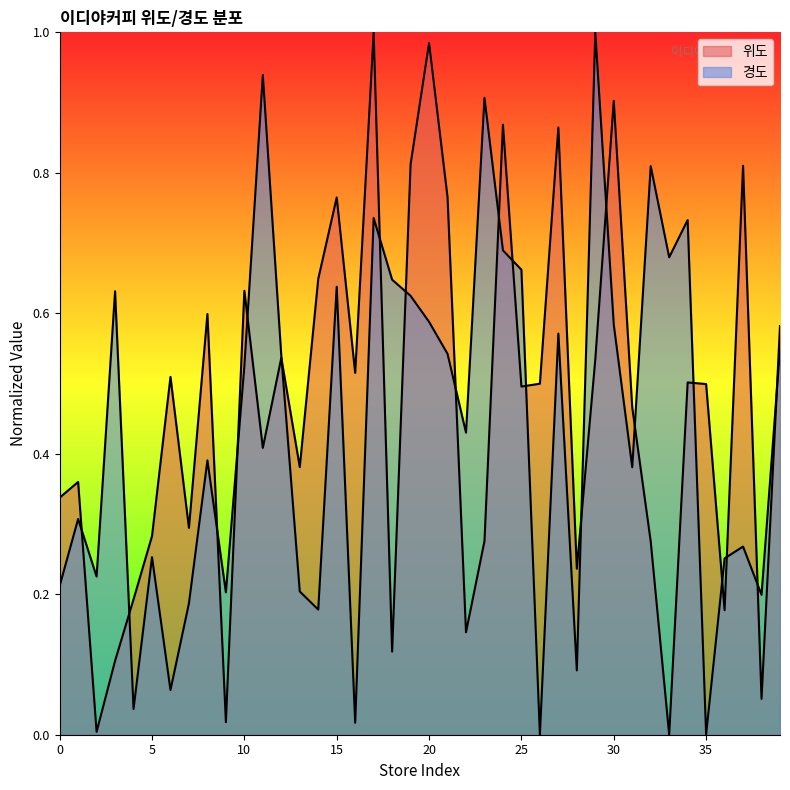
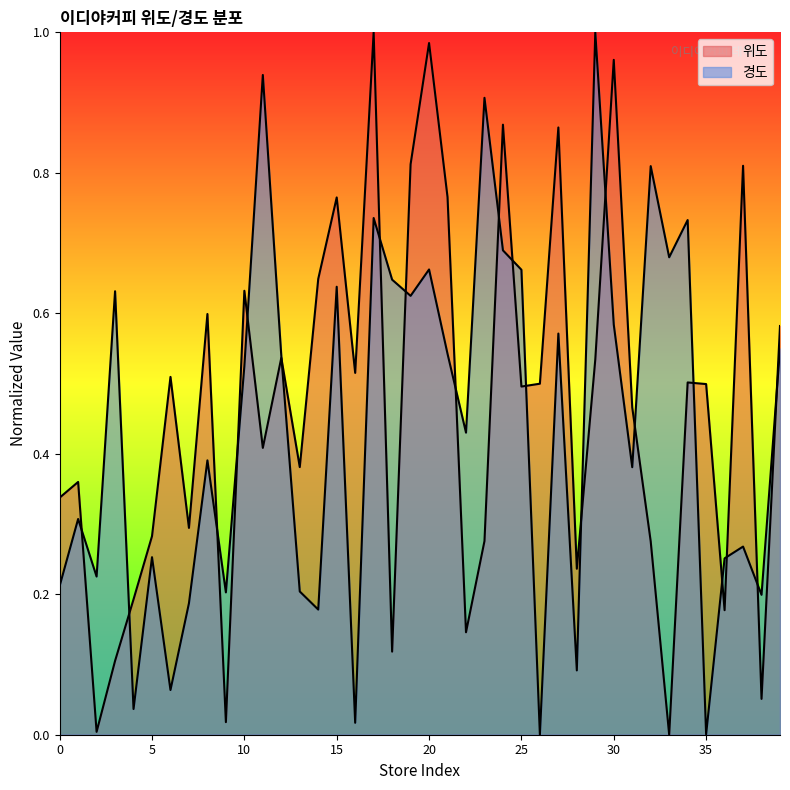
경도, 20: 0.59 -> 0.66
위도, 30: 0.90 -> 0.96
